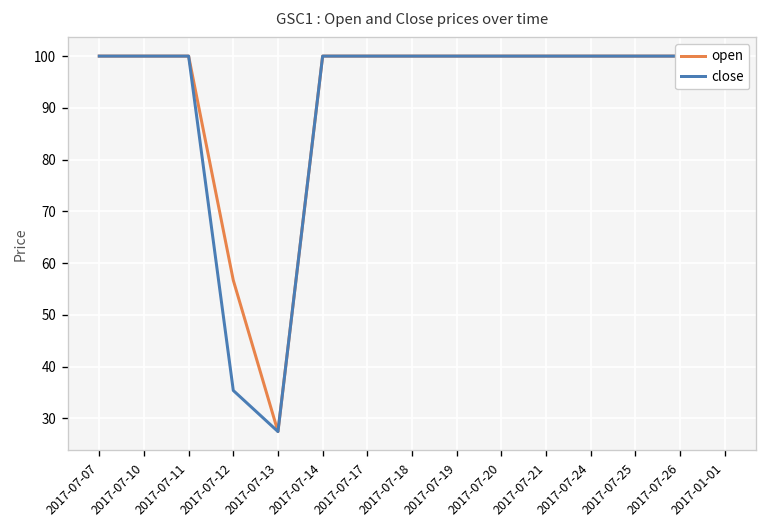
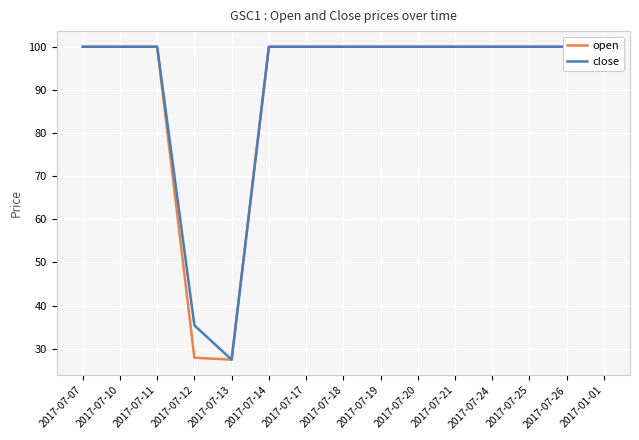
open, 2017-07-12: 57 -> 28
